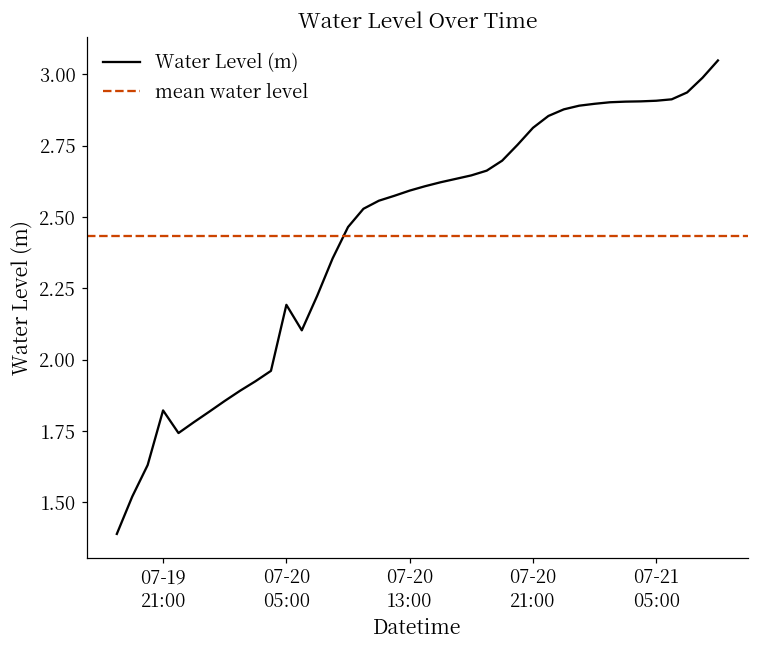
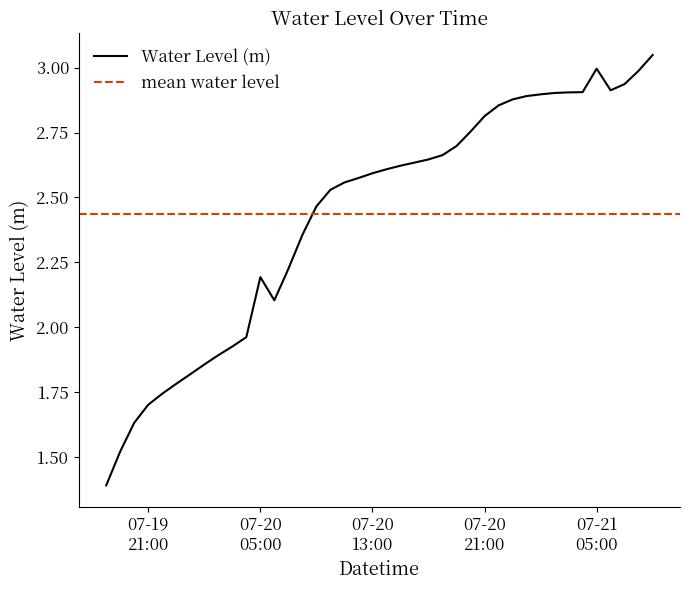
07-19 21:00: 1.82 -> 1.70
07-21 05:00: 2.91 -> 3.00
